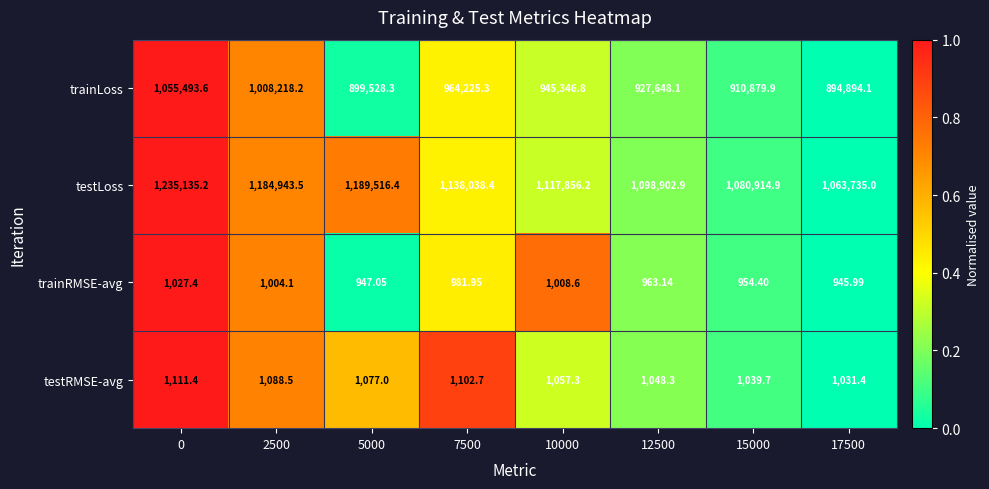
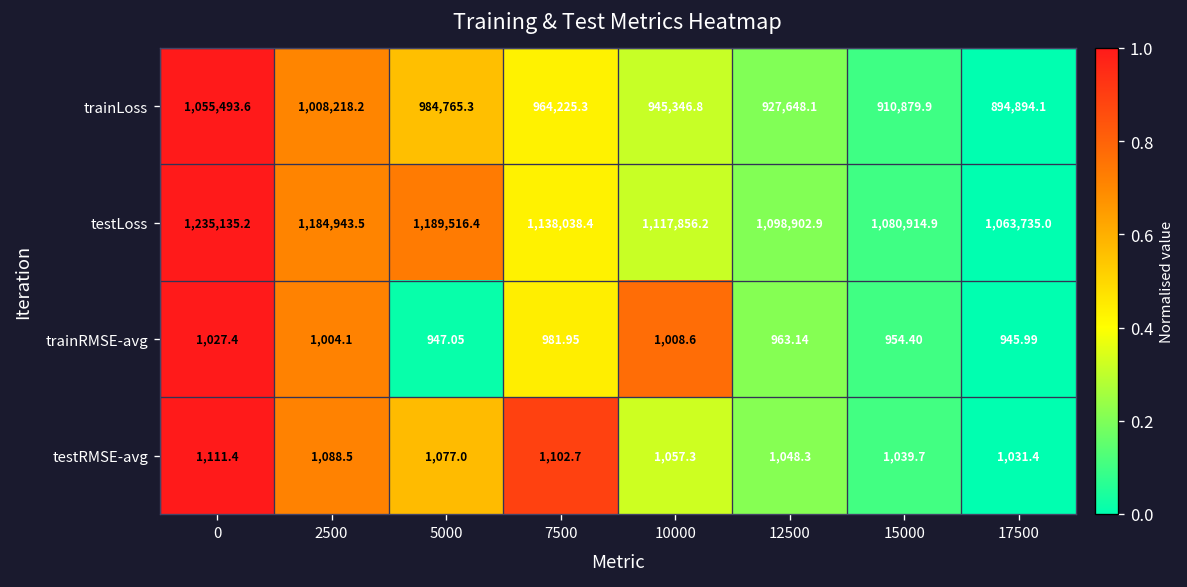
trainLoss, 5000: 899,528.3 -> 984,765.3
